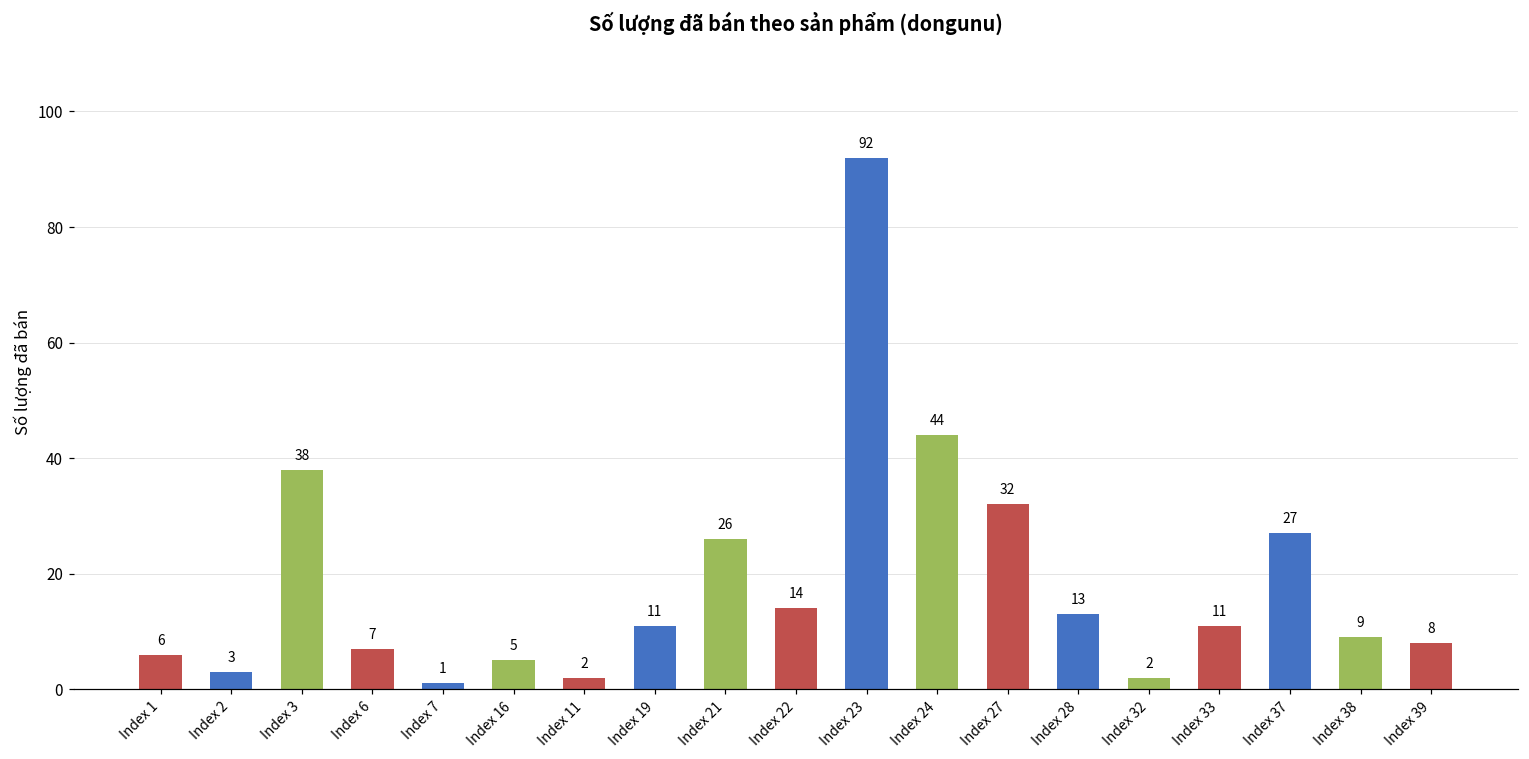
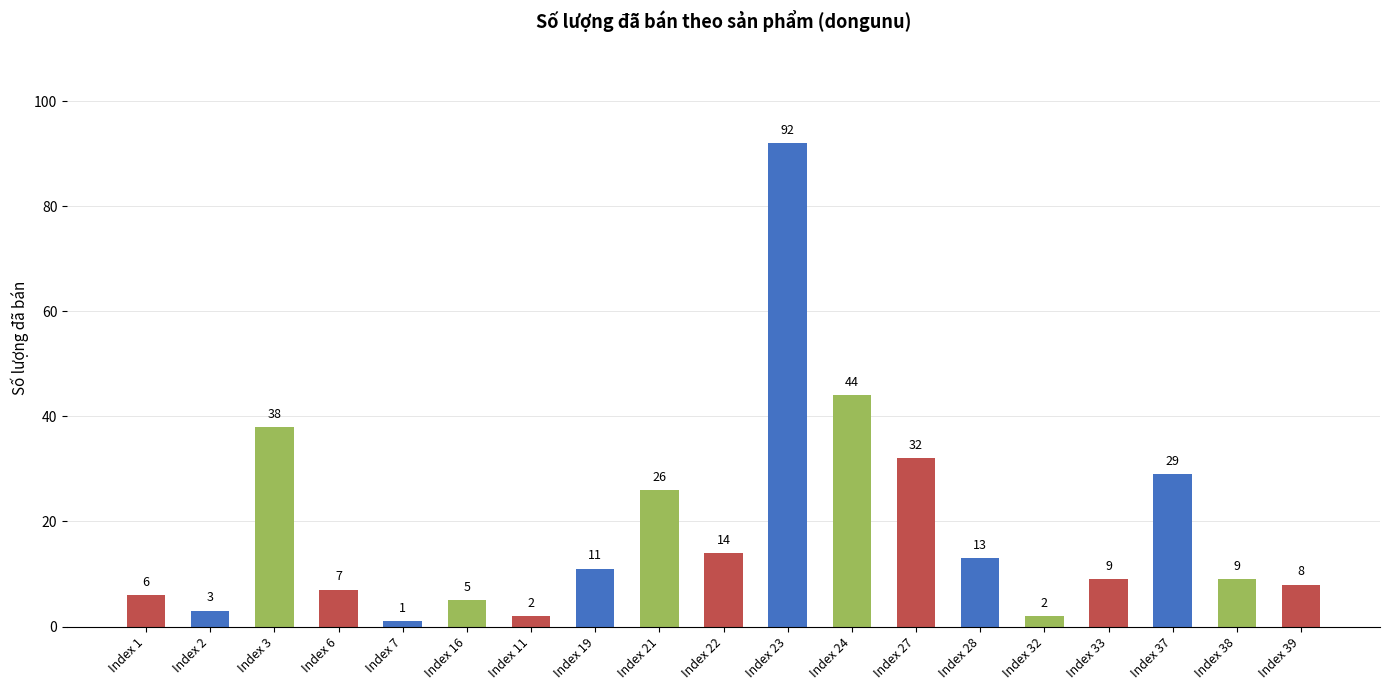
Index 33: 11 -> 9
Index 37: 27 -> 29
